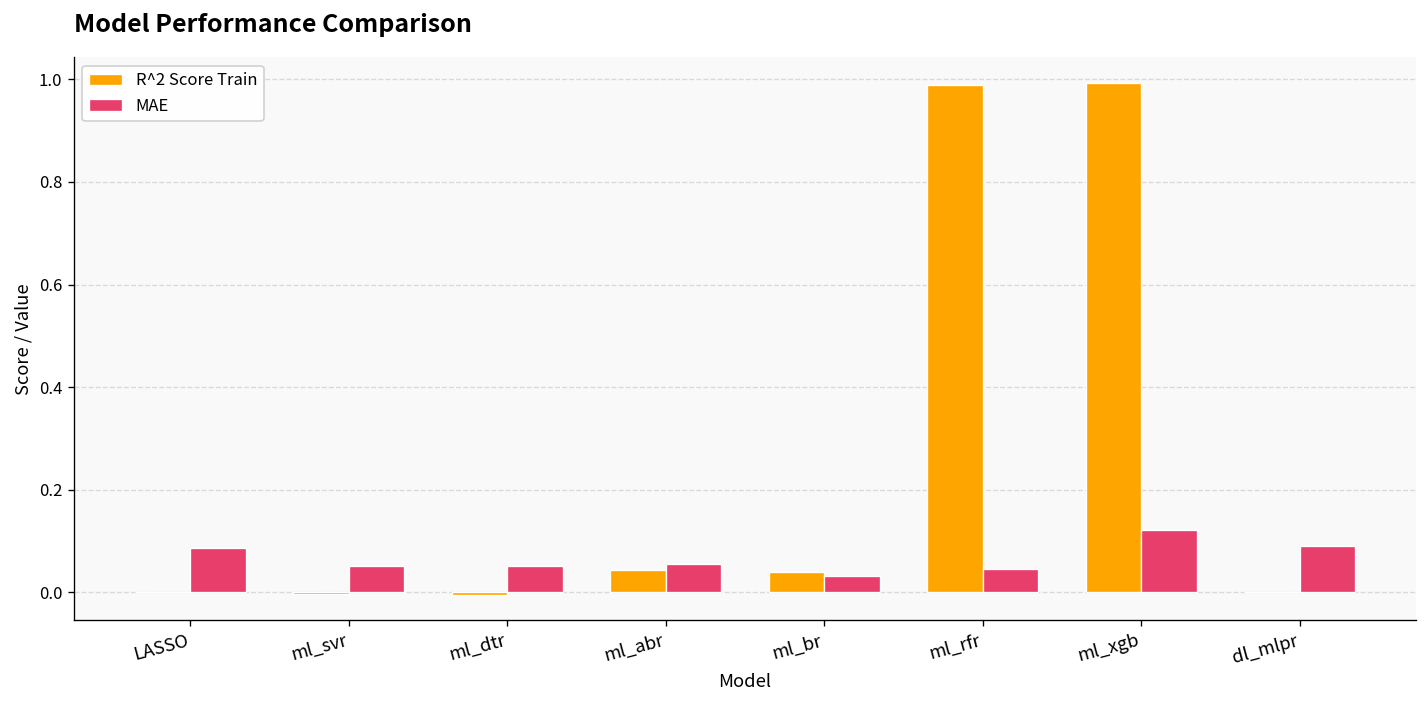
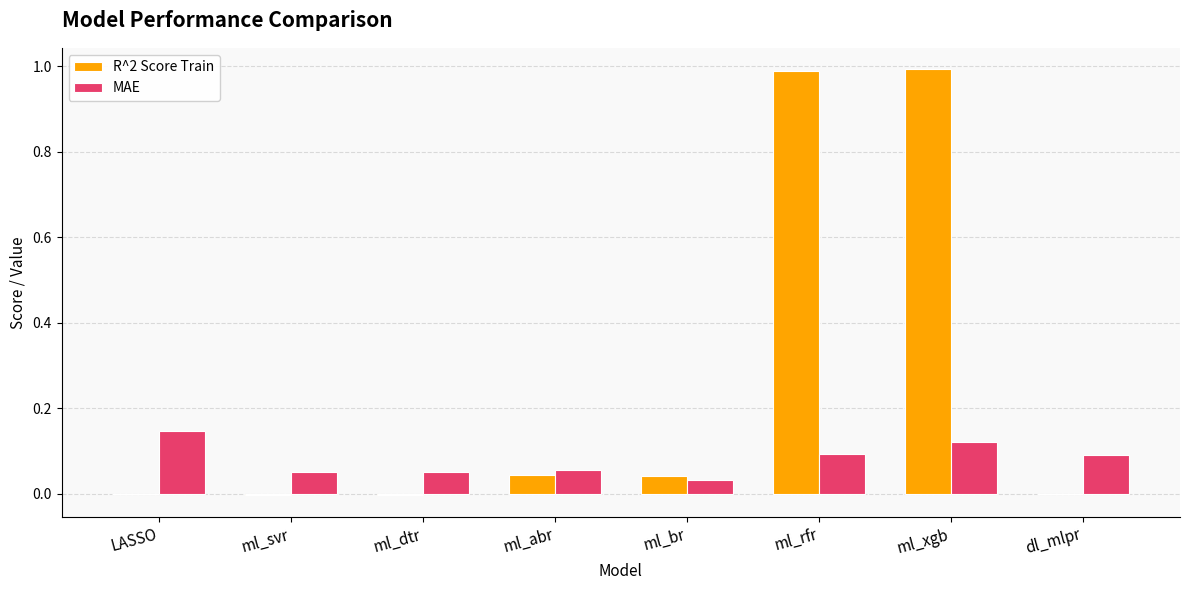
MAE, LASSO: 0.09 -> 0.15
MAE, ml_rfr: 0.05 -> 0.09
